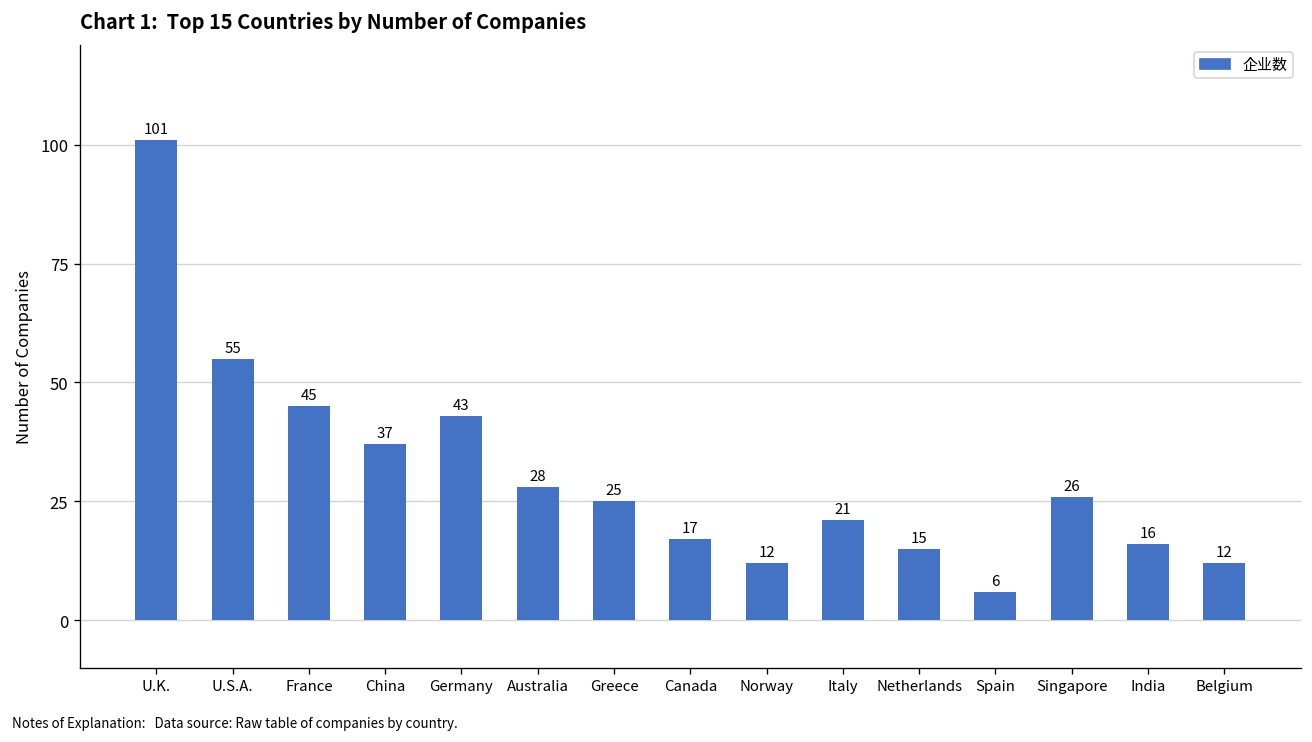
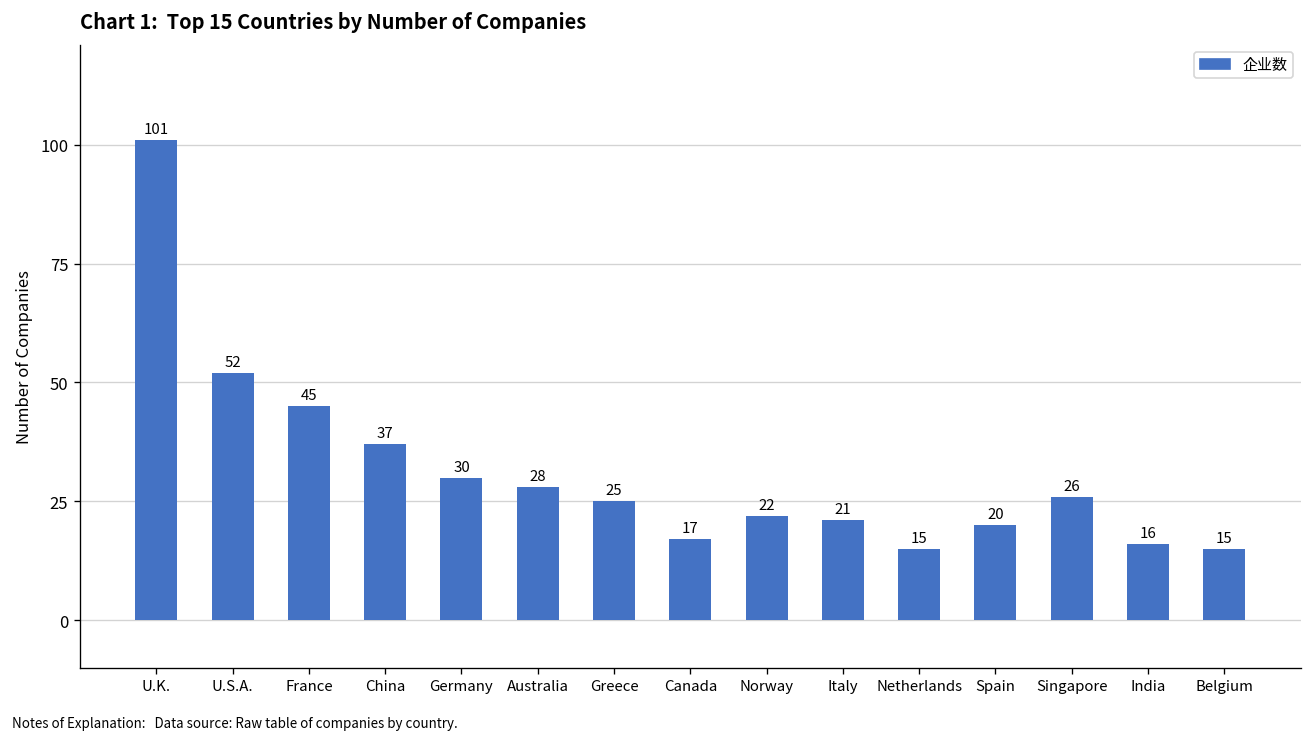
U.S.A.: 55 -> 52
Germany: 43 -> 30
Norway: 12 -> 22
Spain: 6 -> 20
Belgium: 12 -> 15
